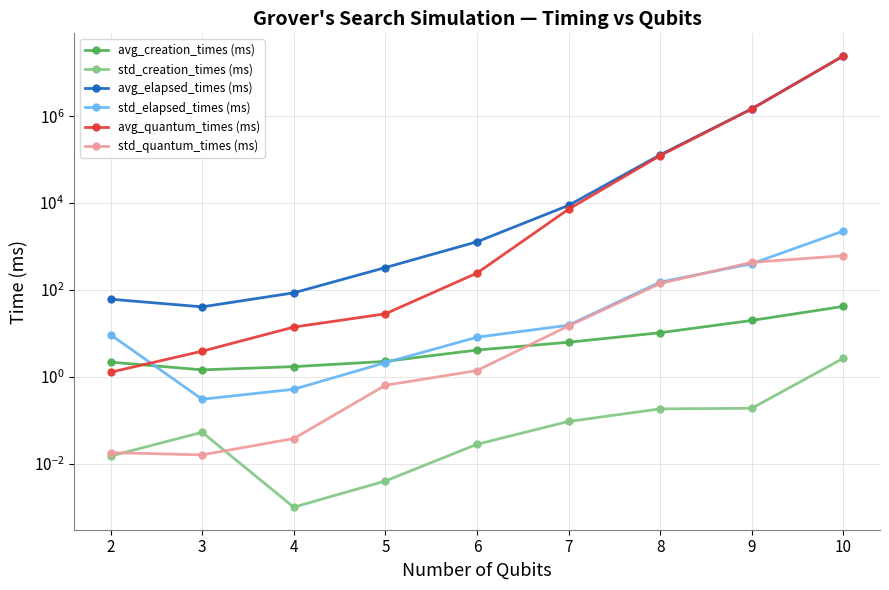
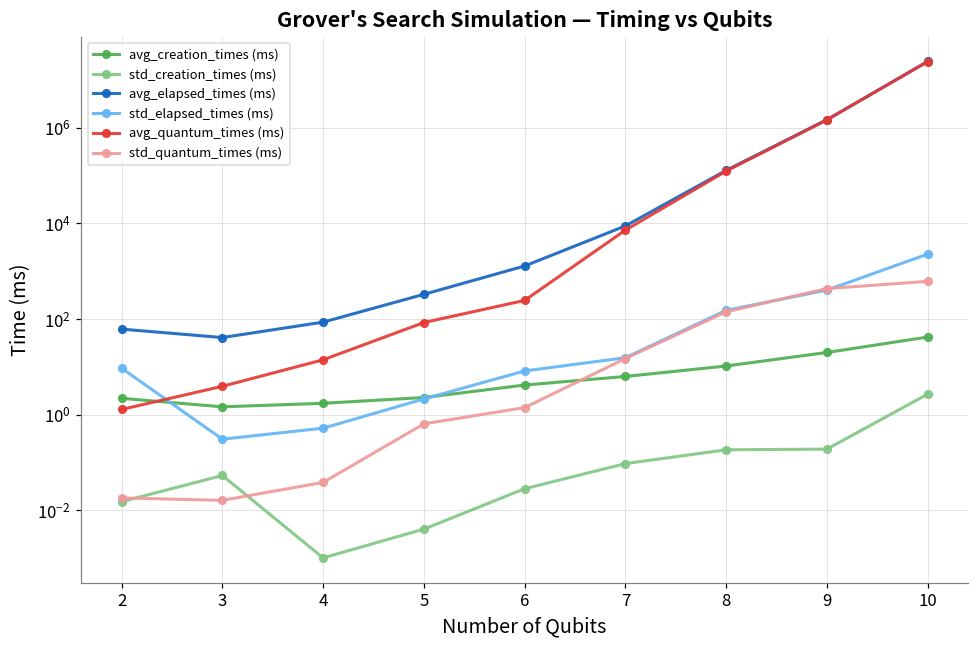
avg_quantum_times (ms), 5: 30 -> 80
